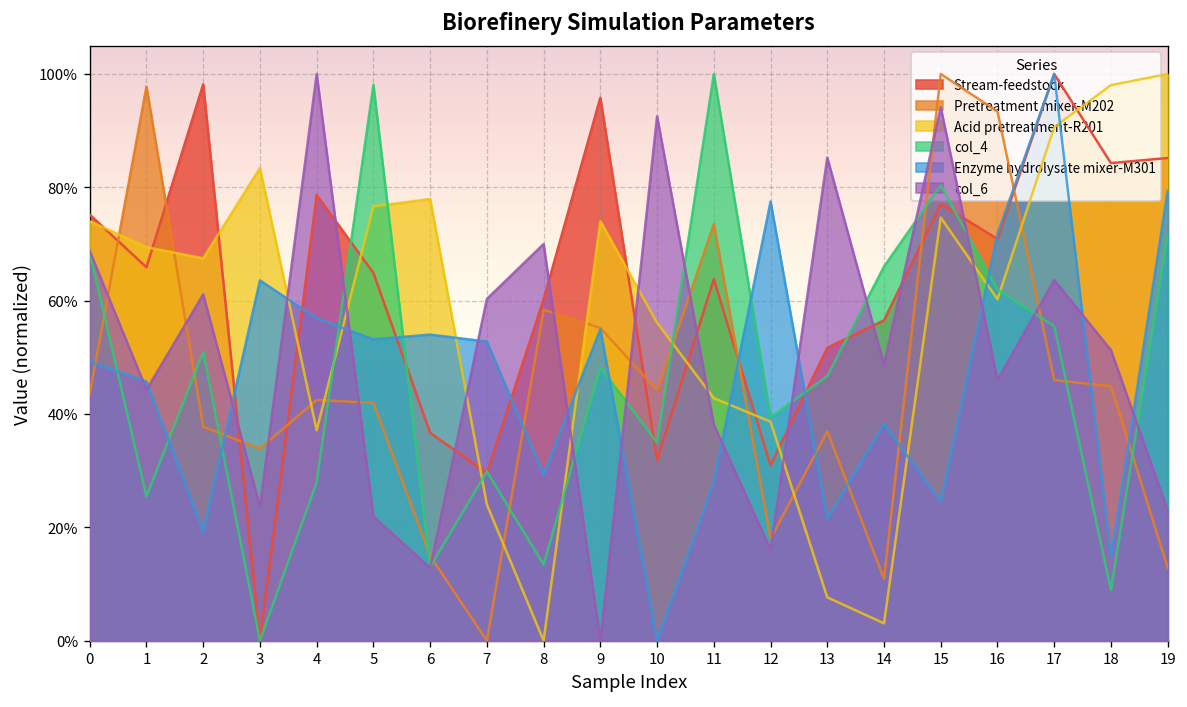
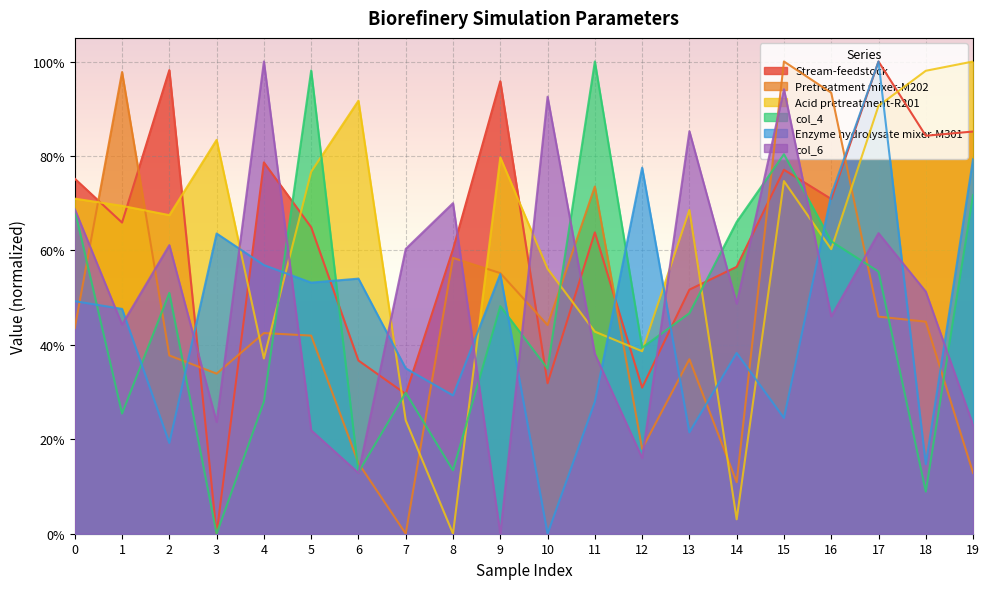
Acid pretreatment-R201, 0: 74% -> 71%
Enzyme hydrolysate mixer-M301, 1: 46% -> 48%
Acid pretreatment-R201, 6: 78% -> 92%
Enzyme hydrolysate mixer-M301, 7: 53% -> 35%
Acid pretreatment-R201, 9: 74% -> 80%
Acid pretreatment-R201, 13: 8% -> 69%
